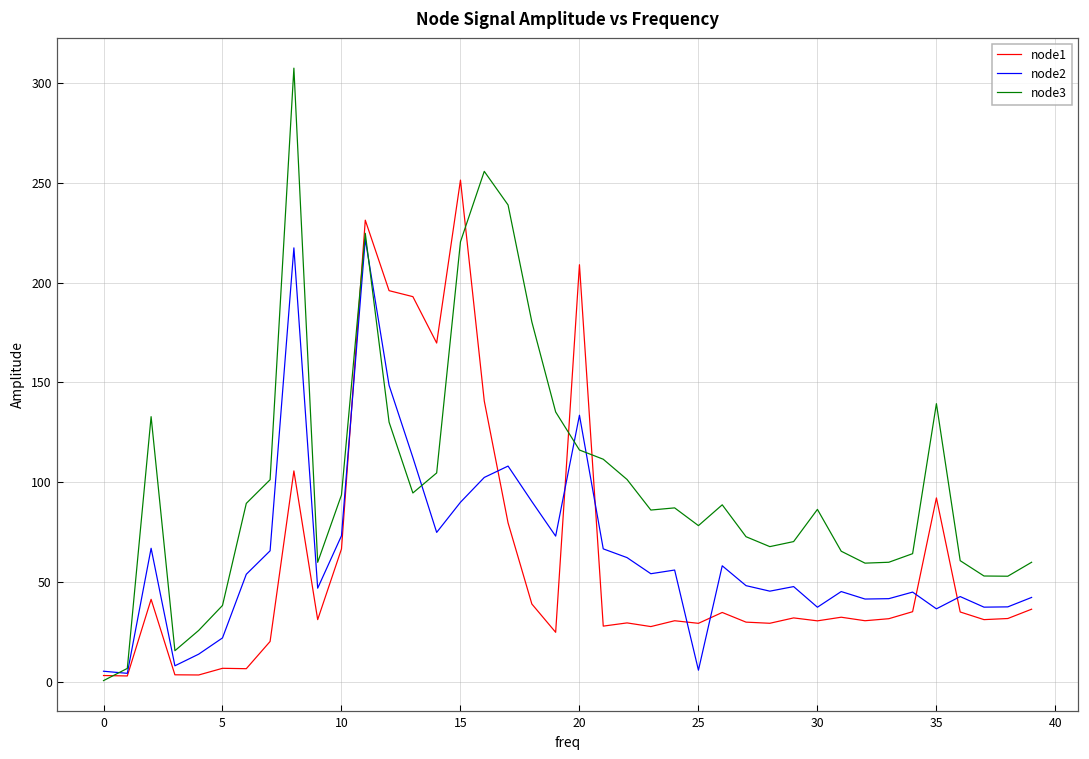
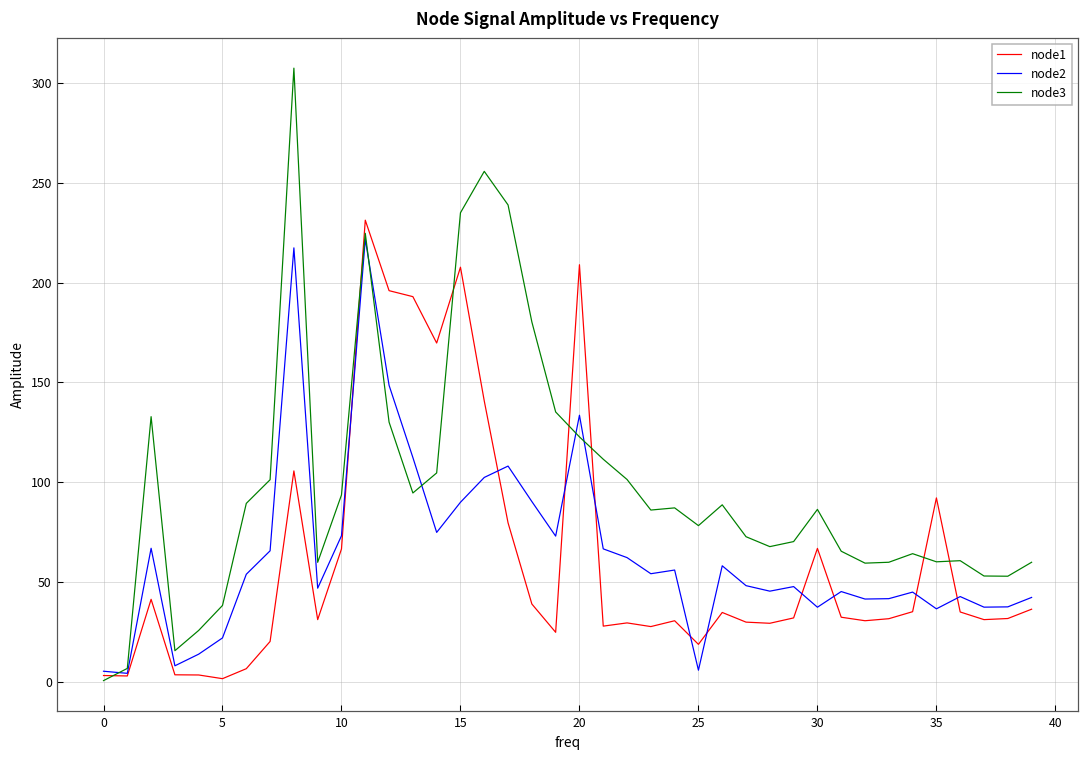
node1, 5: 7 -> 2
node1, 15: 251 -> 208
node3, 15: 220 -> 235
node3, 20: 116 -> 123
node1, 25: 29 -> 19
node1, 30: 31 -> 67
node3, 35: 139 -> 60
